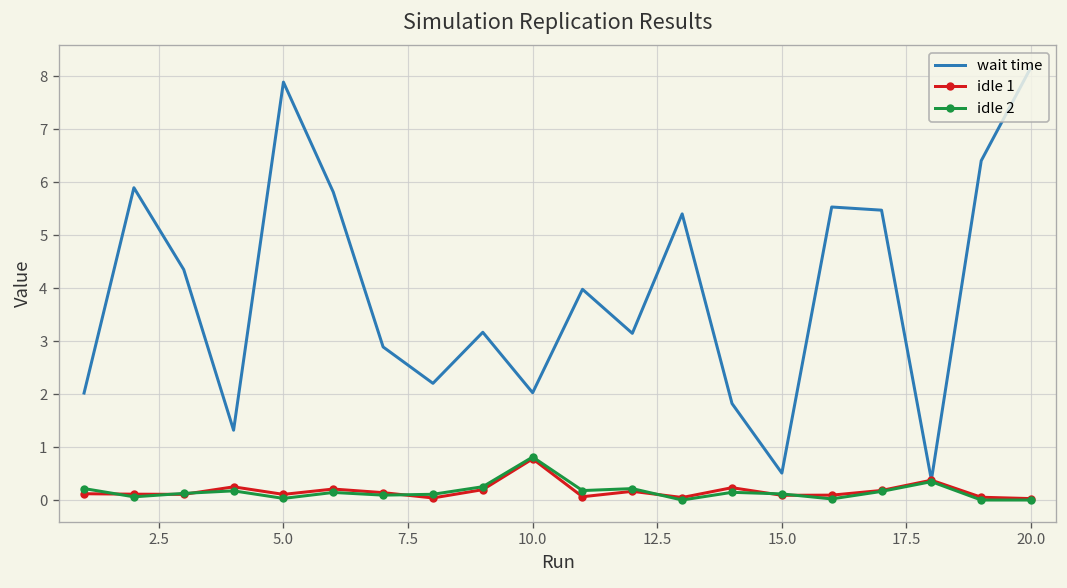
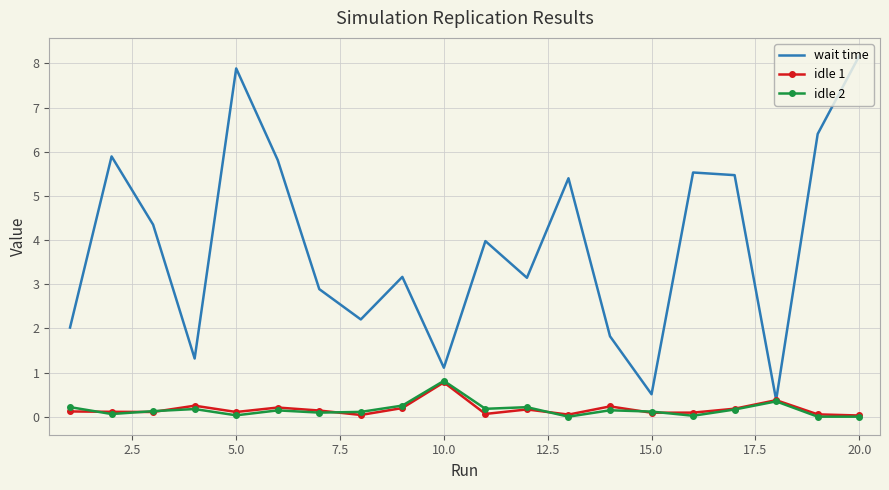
wait time, 10.0: 2.0 -> 1.1
